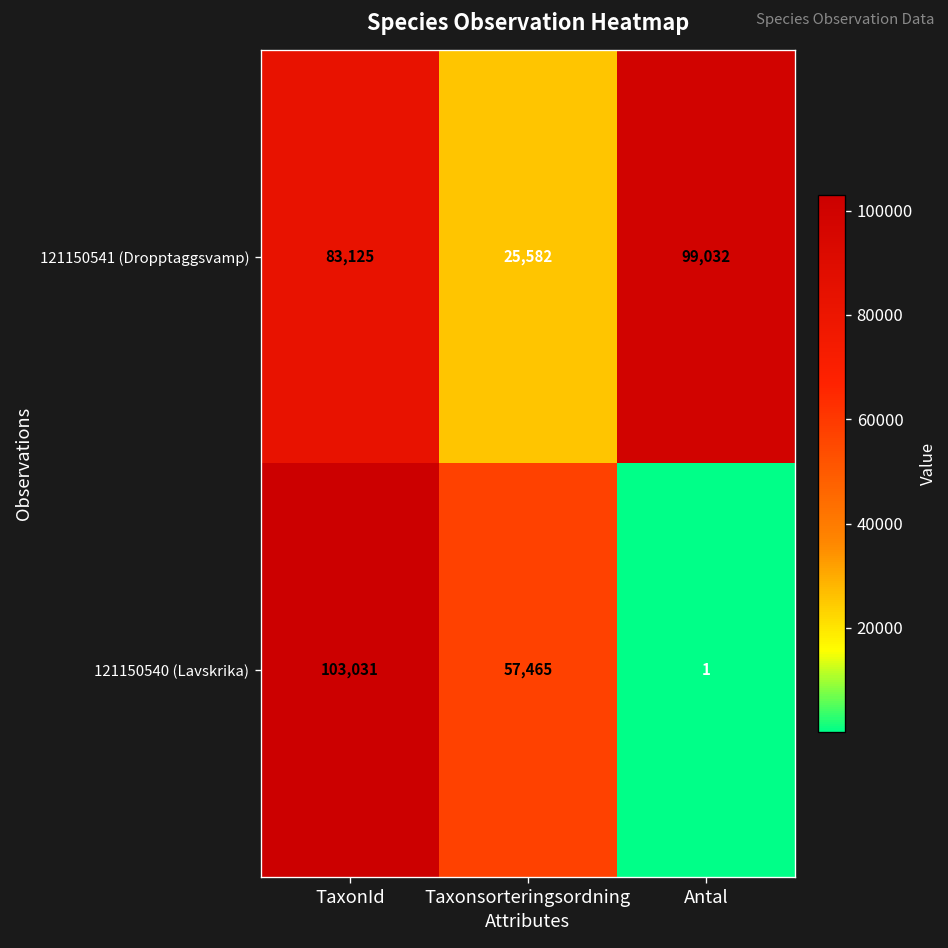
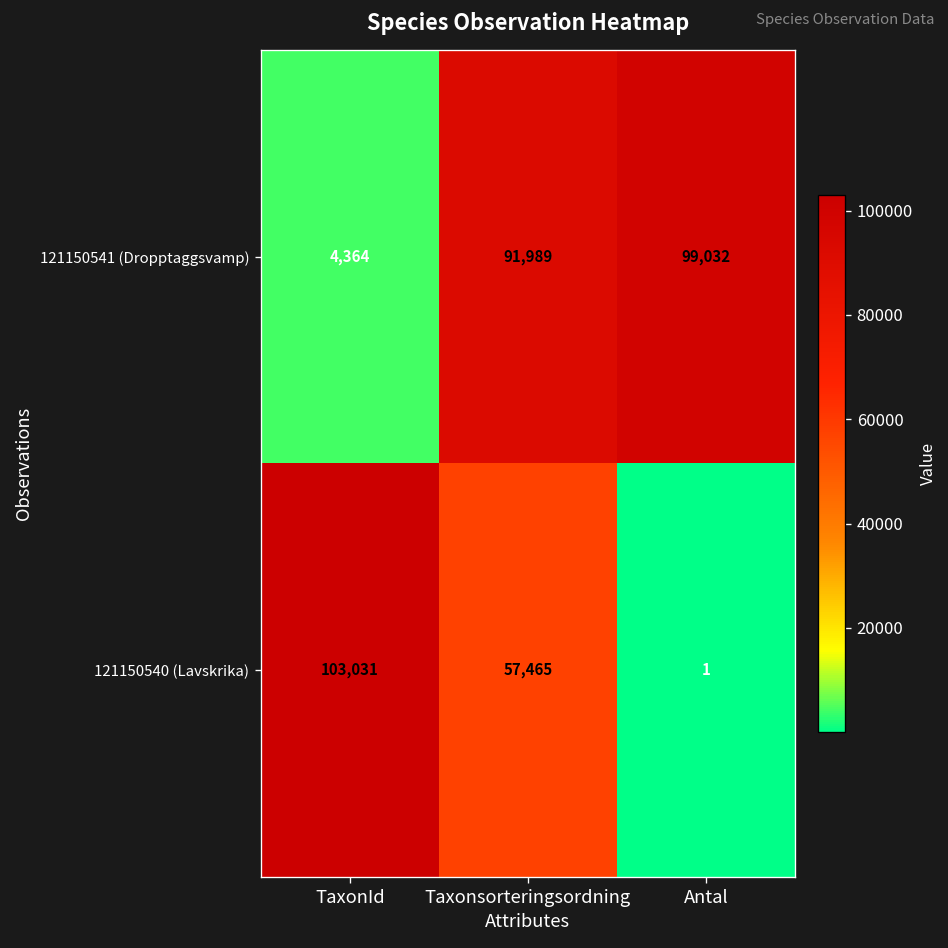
121150541 (Dropptaggsvamp), TaxonId: 83,125 -> 4,364
121150541 (Dropptaggsvamp), Taxonsorteringsordning: 25,582 -> 91,989
